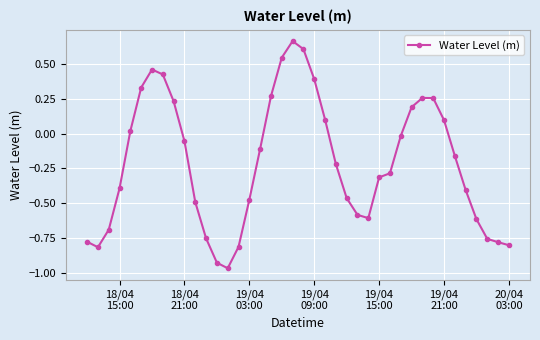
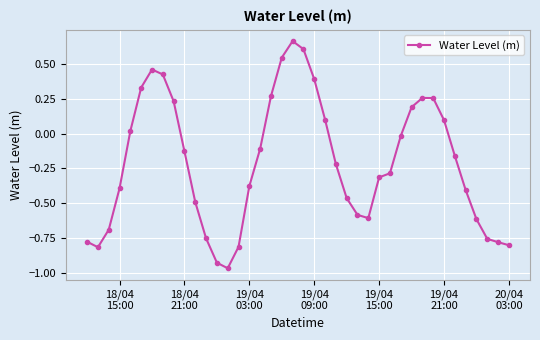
18/04 21:00: -0.05 -> -0.13
19/04 03:00: -0.48 -> -0.38
